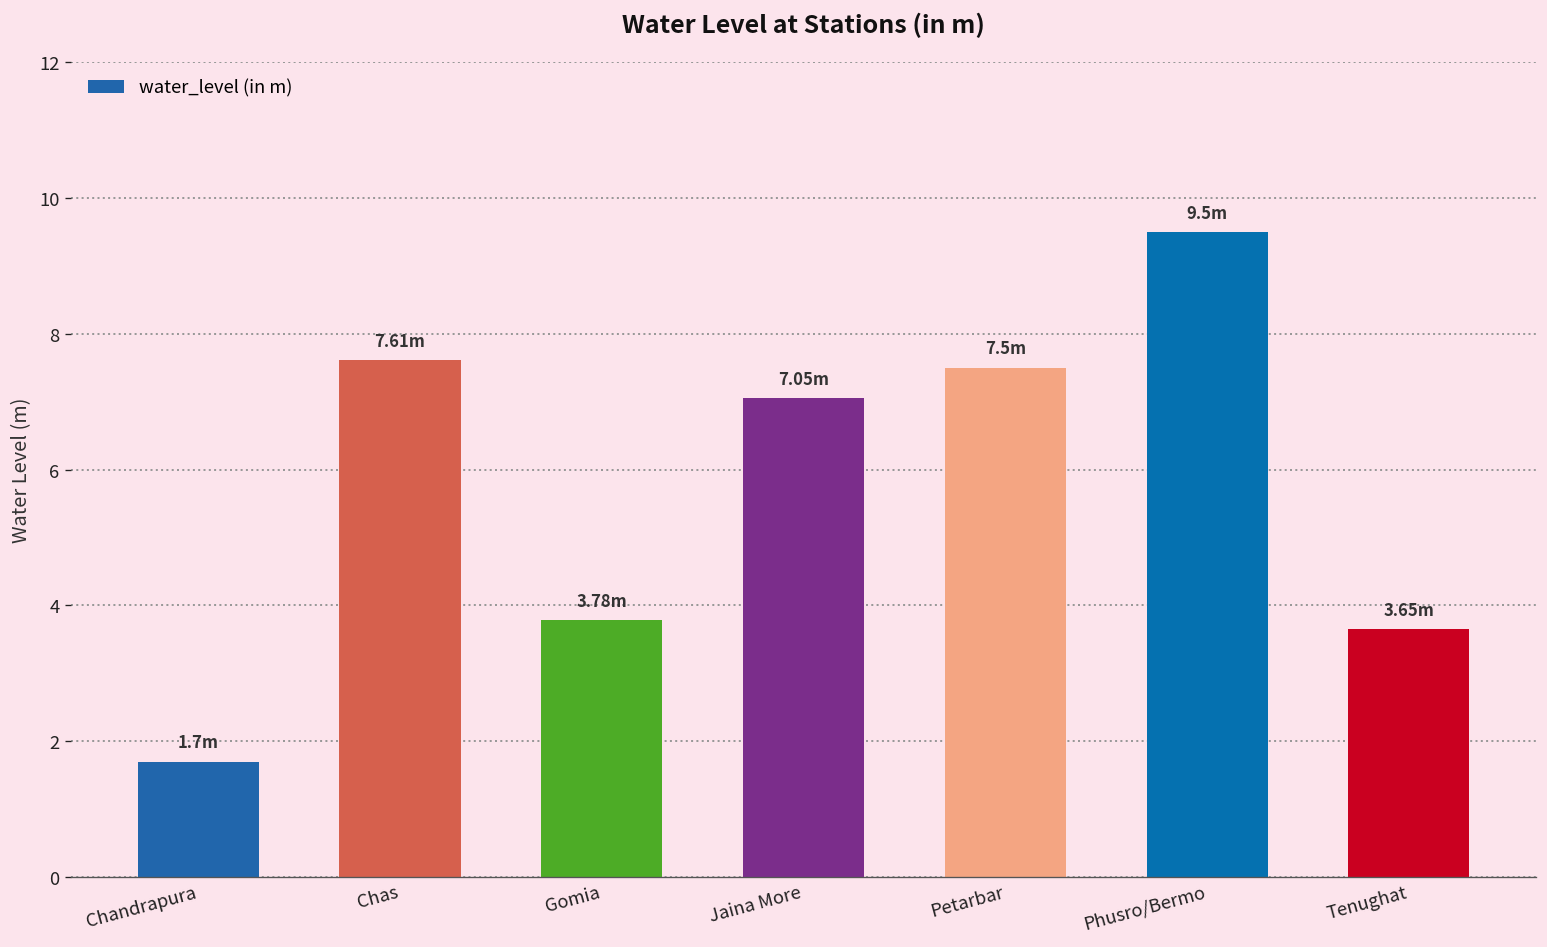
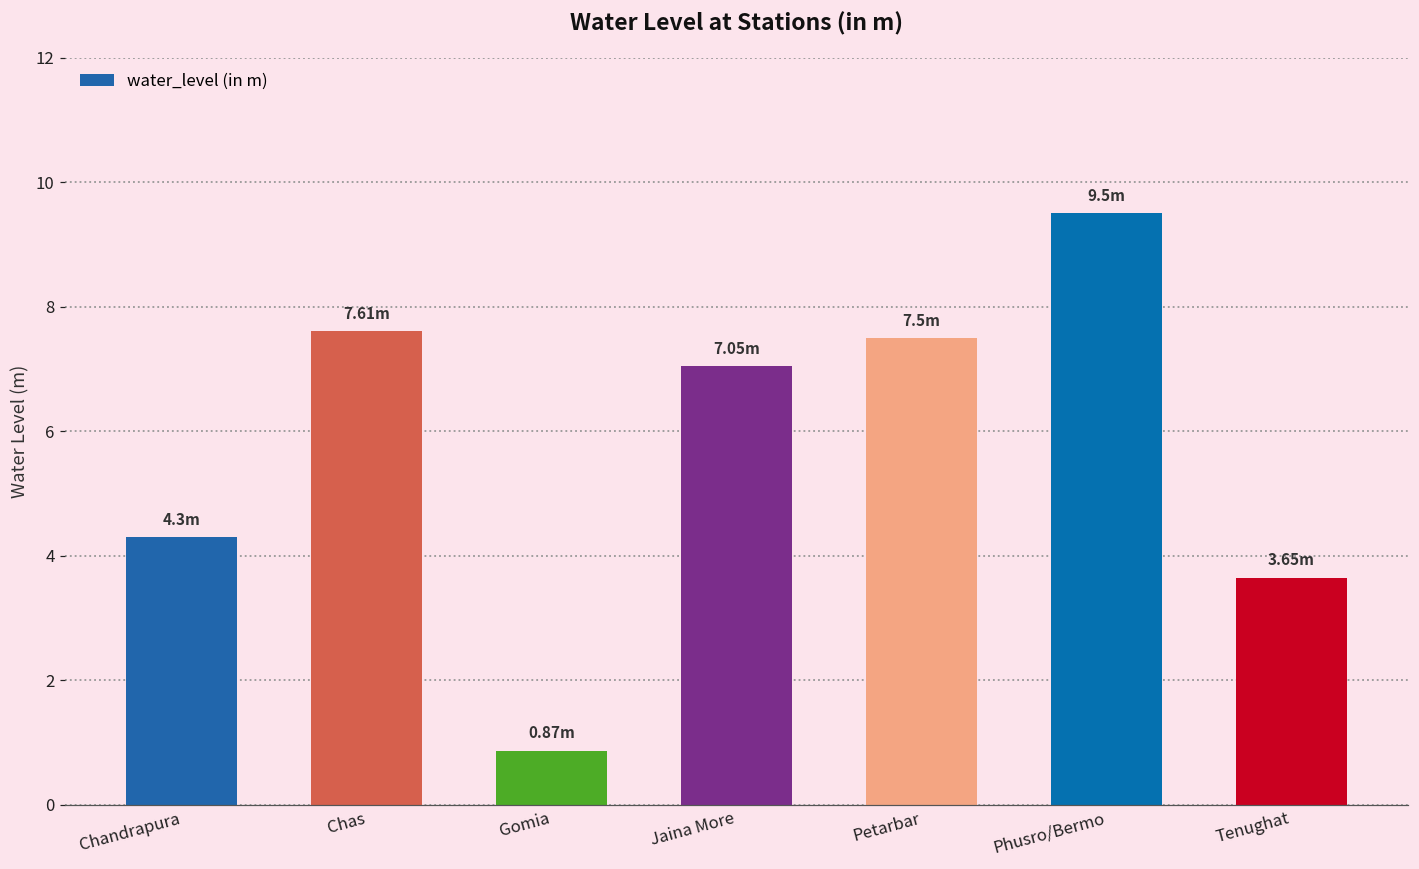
Chandrapura: 1.7m -> 4.3m
Gomia: 3.78m -> 0.87m
